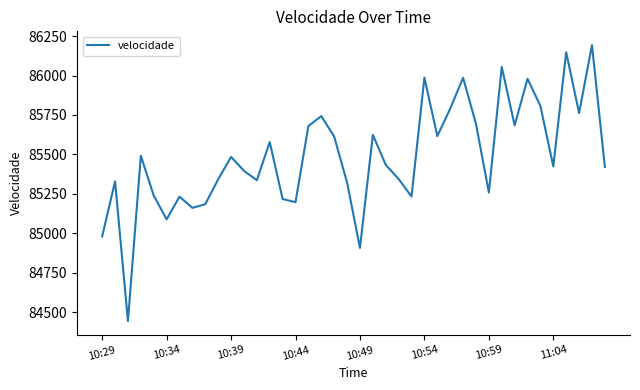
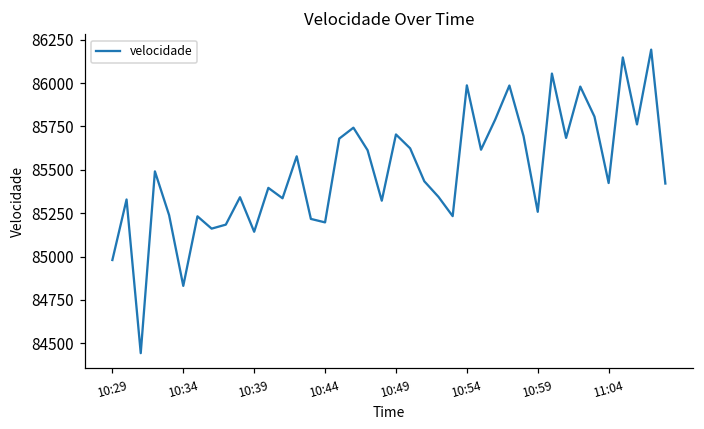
10:34: 85090 -> 84830
10:39: 85480 -> 85140
10:49: 84910 -> 85700
